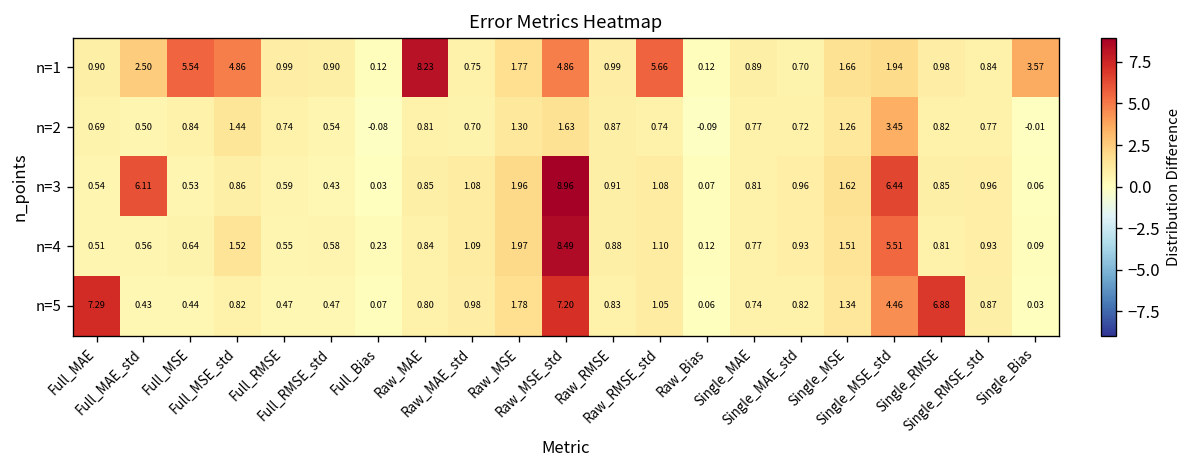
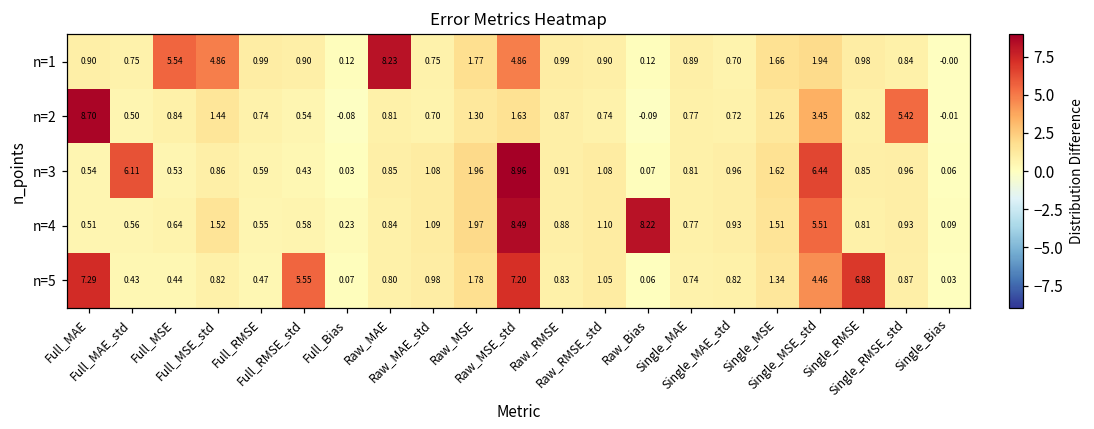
n=1, Full_MAE_std: 2.50 -> 0.75
n=1, Raw_RMSE_std: 5.66 -> 0.90
n=1, Single_Bias: 3.57 -> -0.00
n=2, Full_MAE: 0.69 -> 8.70
n=2, Single_RMSE_std: 0.77 -> 5.42
n=4, Raw_Bias: 0.12 -> 8.22
n=5, Full_RMSE_std: 0.47 -> 5.55
